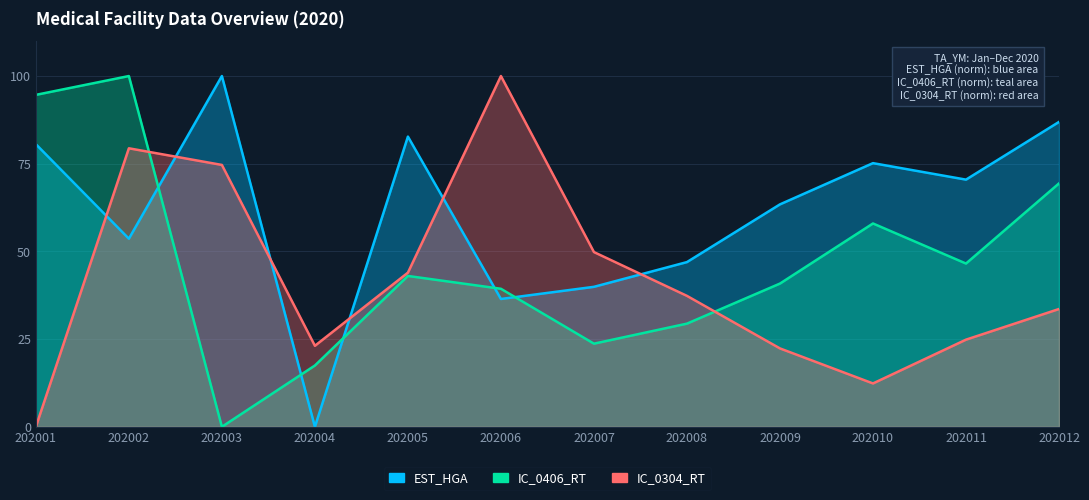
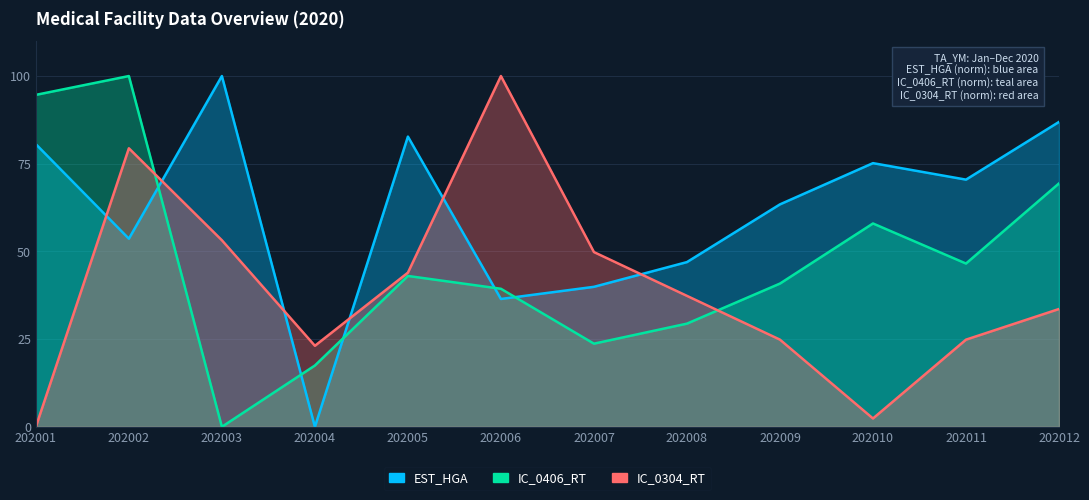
IC_0304_RT, 202003: 75 -> 53
IC_0304_RT, 202009: 22 -> 25
IC_0304_RT, 202010: 12 -> 2
